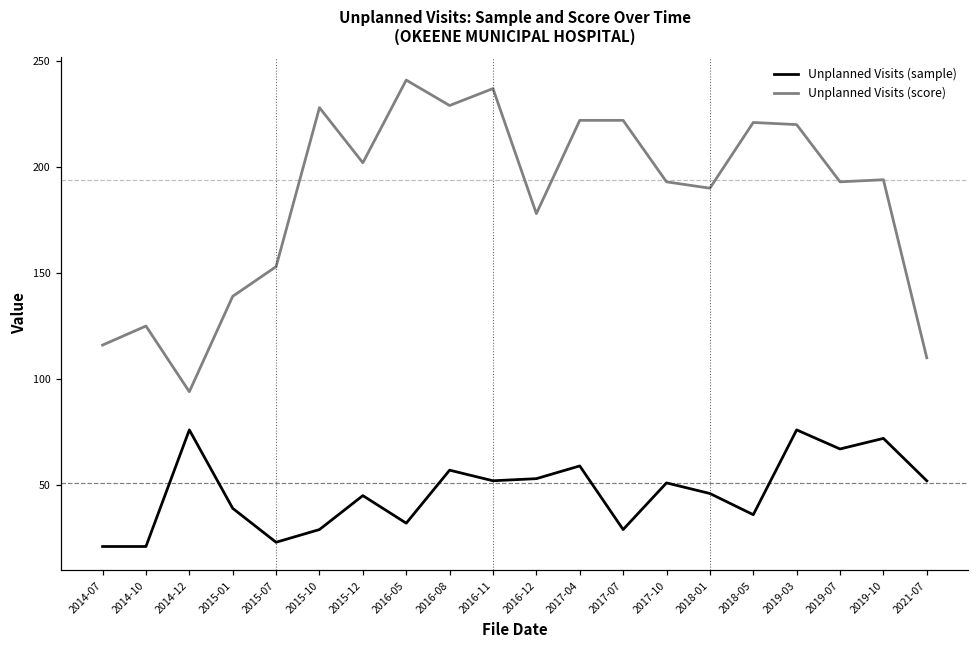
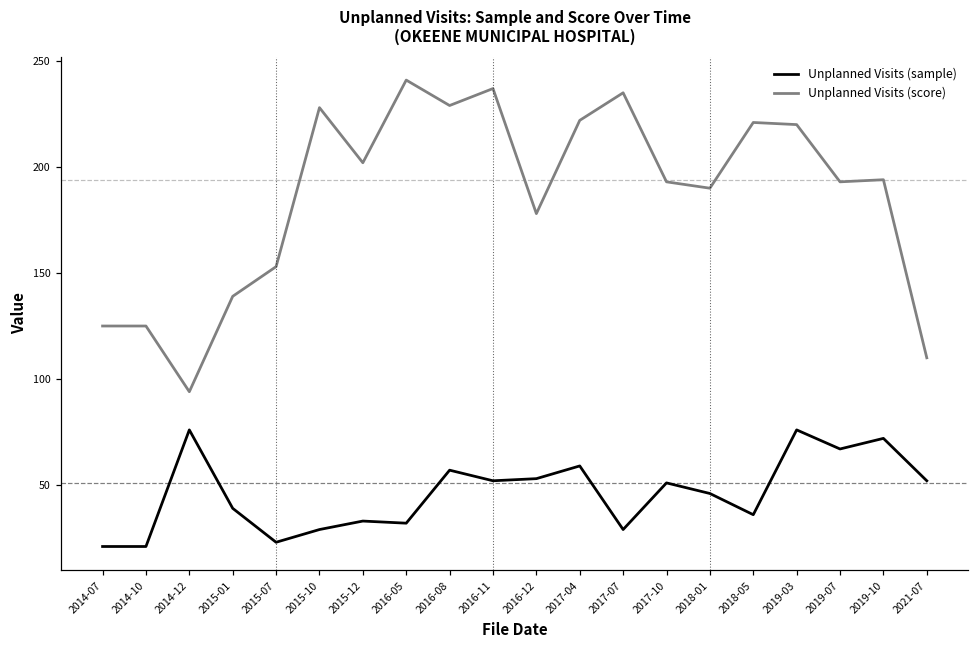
Unplanned Visits (score), 2014-07: 116 -> 125
Unplanned Visits (sample), 2015-12: 45 -> 33
Unplanned Visits (score), 2017-07: 222 -> 235
